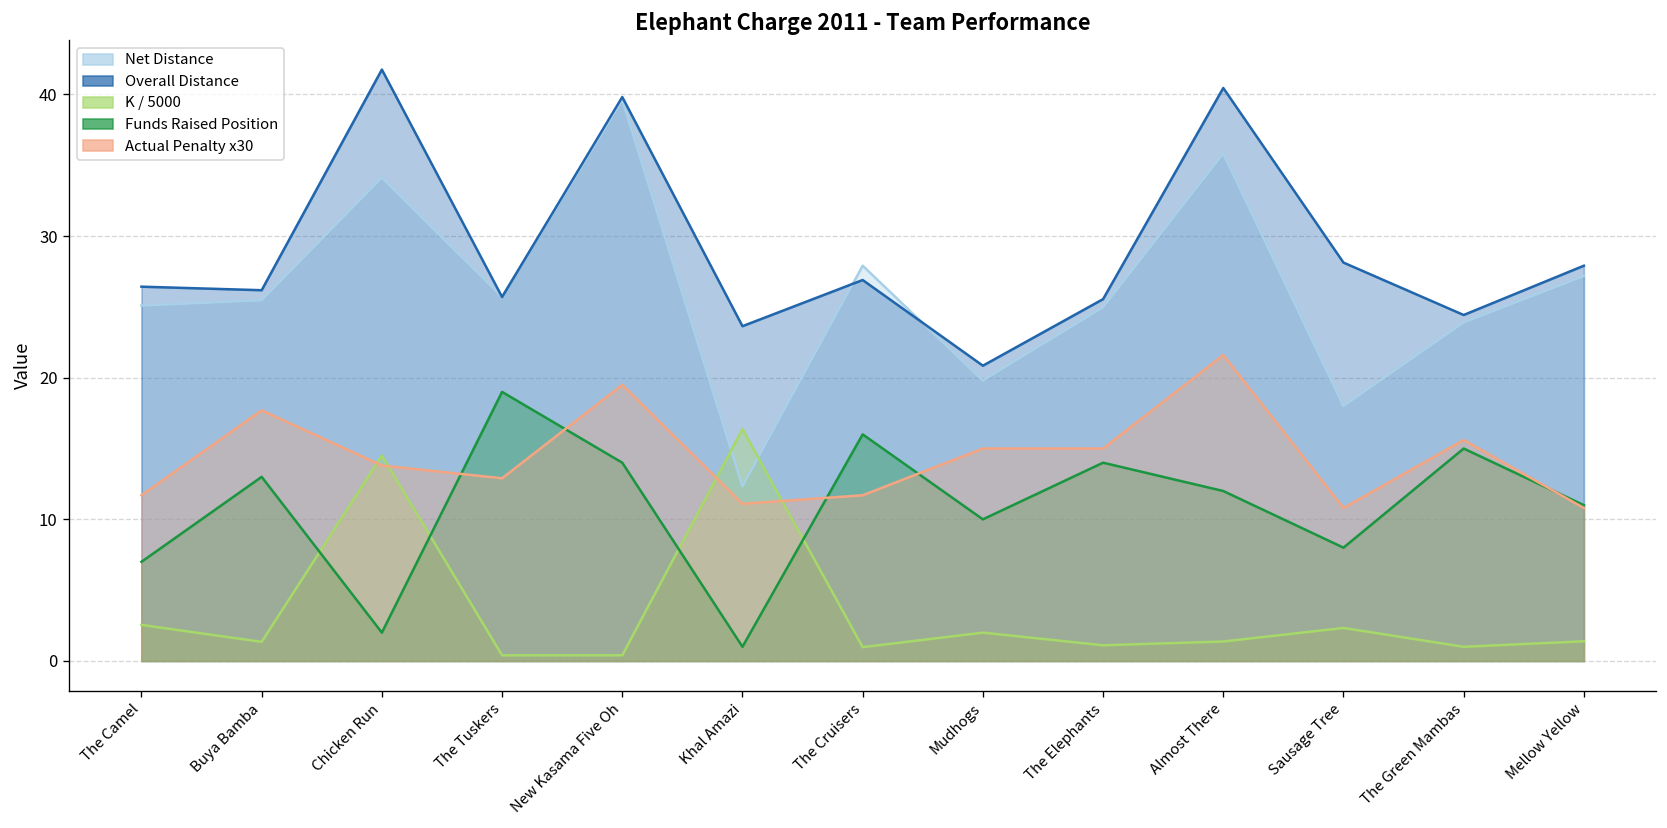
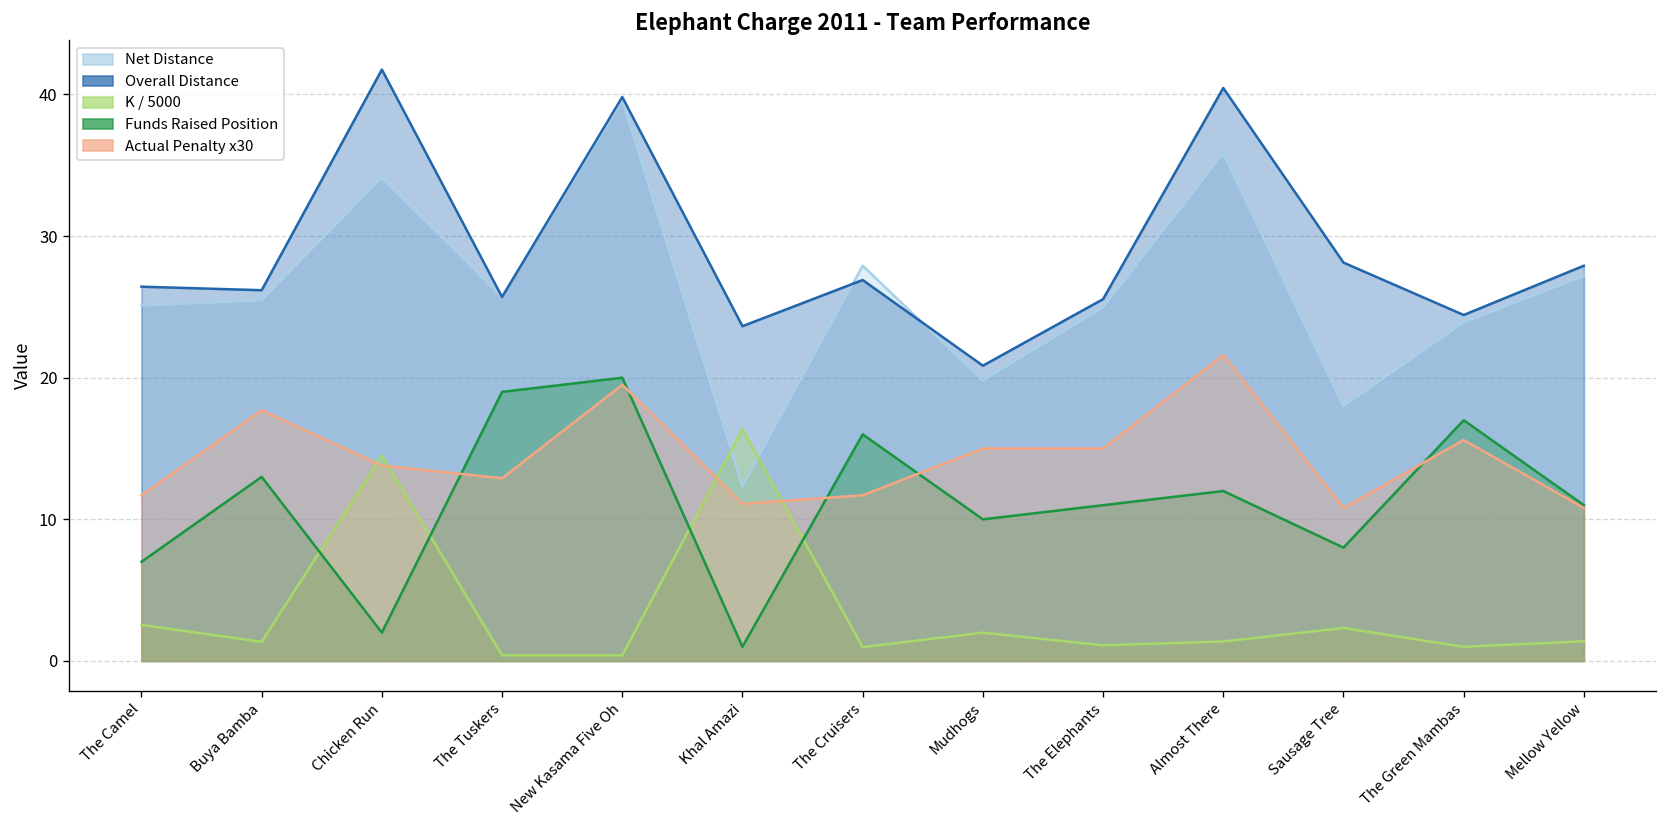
Funds Raised Position, New Kasama Five Oh: 14 -> 20
Funds Raised Position, The Elephants: 14 -> 11
Funds Raised Position, The Green Mambas: 15 -> 17
